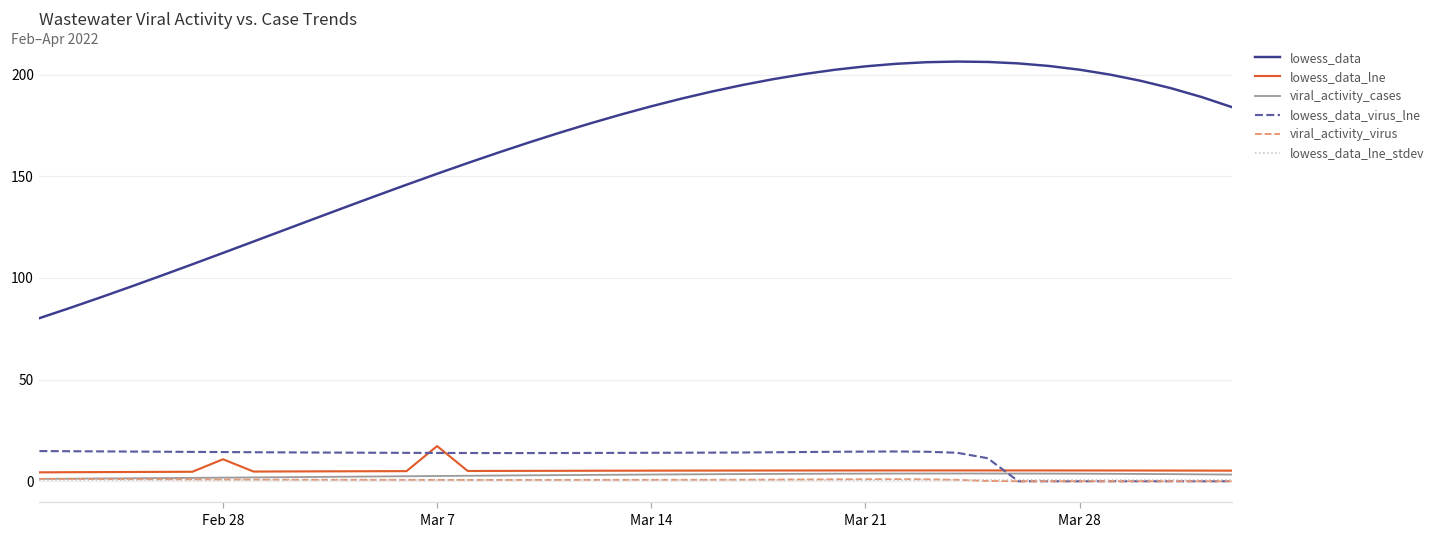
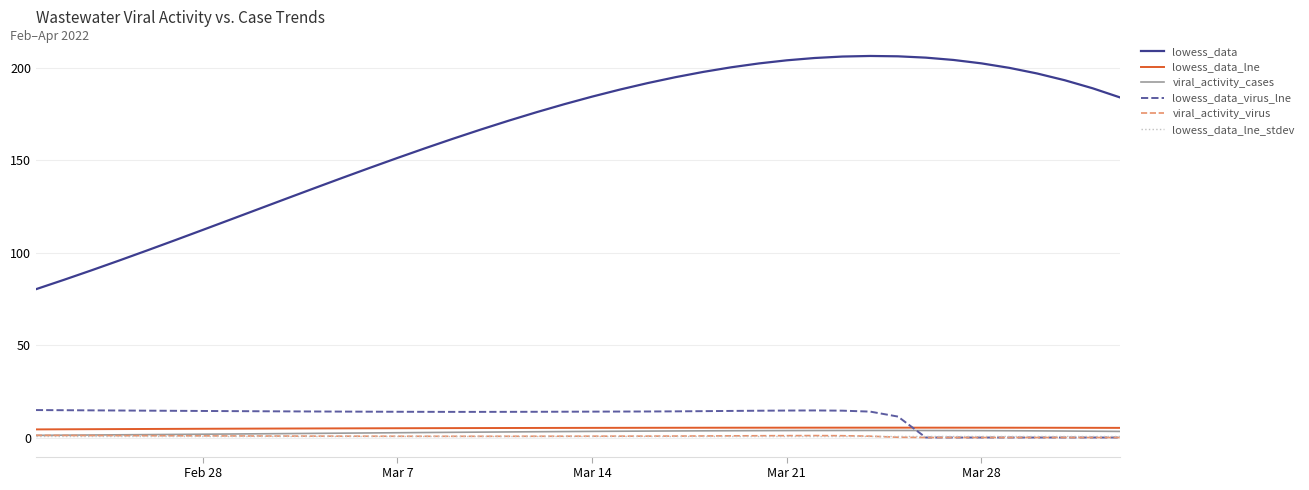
lowess_data_lne, Feb 28: 11 -> 5
lowess_data_lne, Mar 7: 17 -> 5
